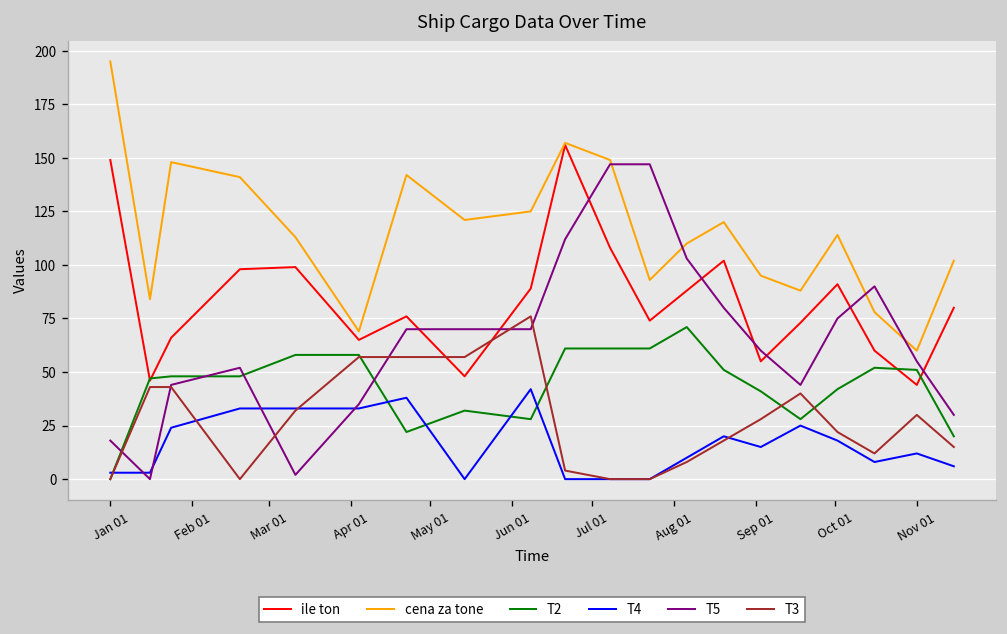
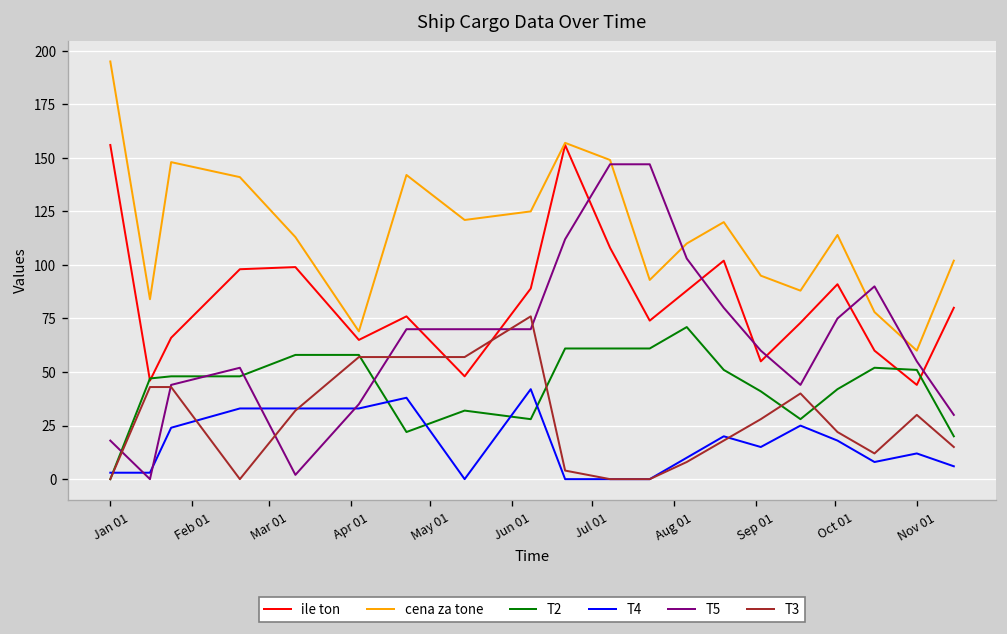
ile ton, Jan 01: 149 -> 156
